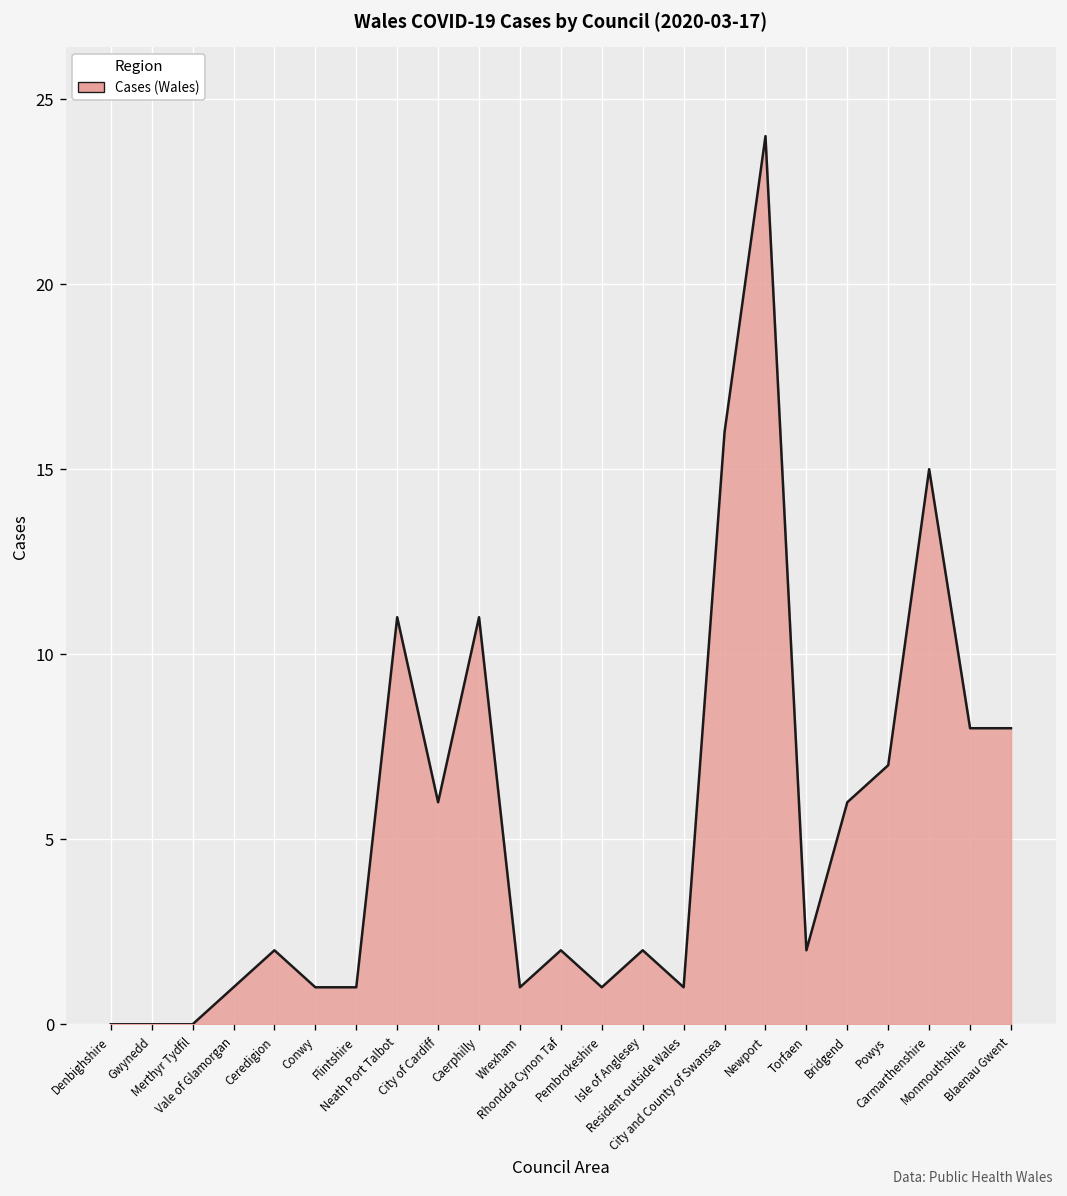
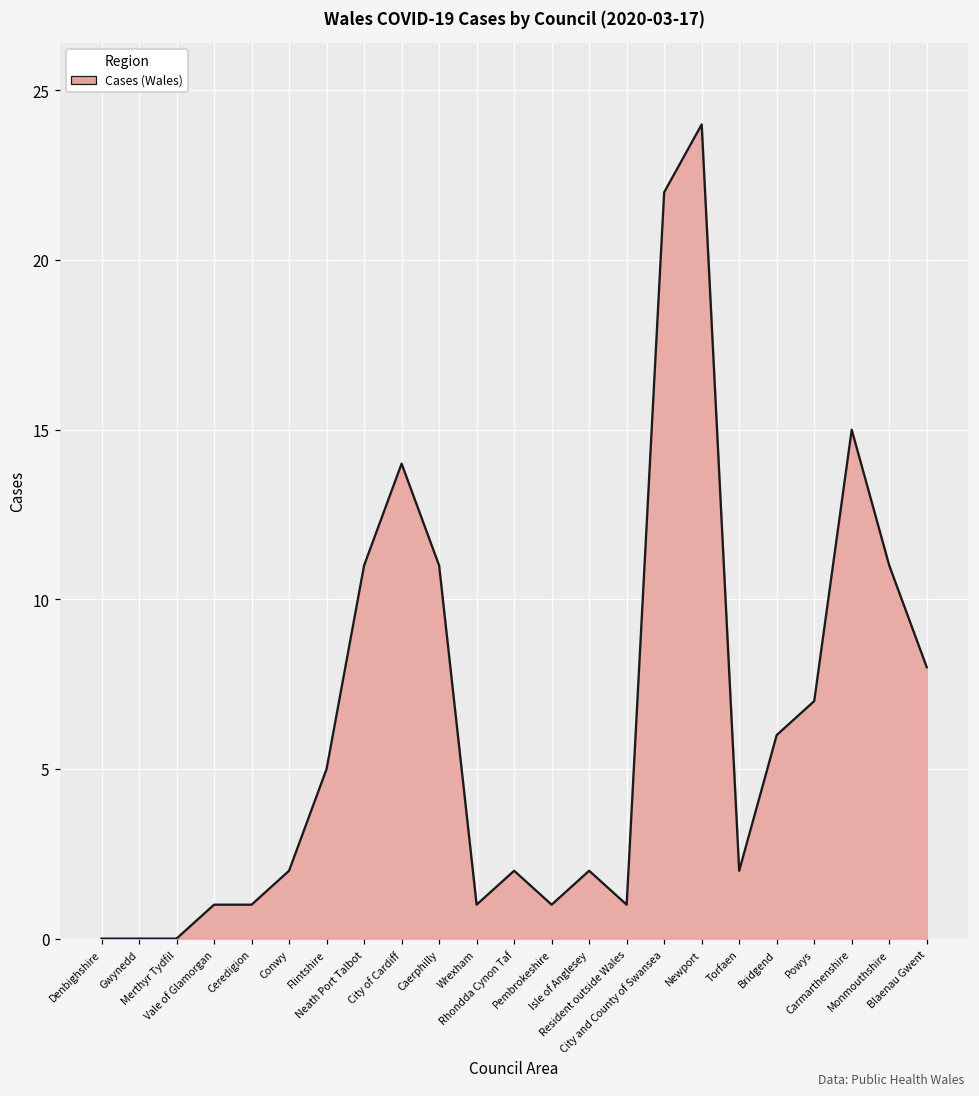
Ceredigion: 2 -> 1
Conwy: 1 -> 2
Flintshire: 1 -> 5
City of Cardiff: 6 -> 14
City and County of Swansea: 16 -> 22
Monmouthshire: 8 -> 11
